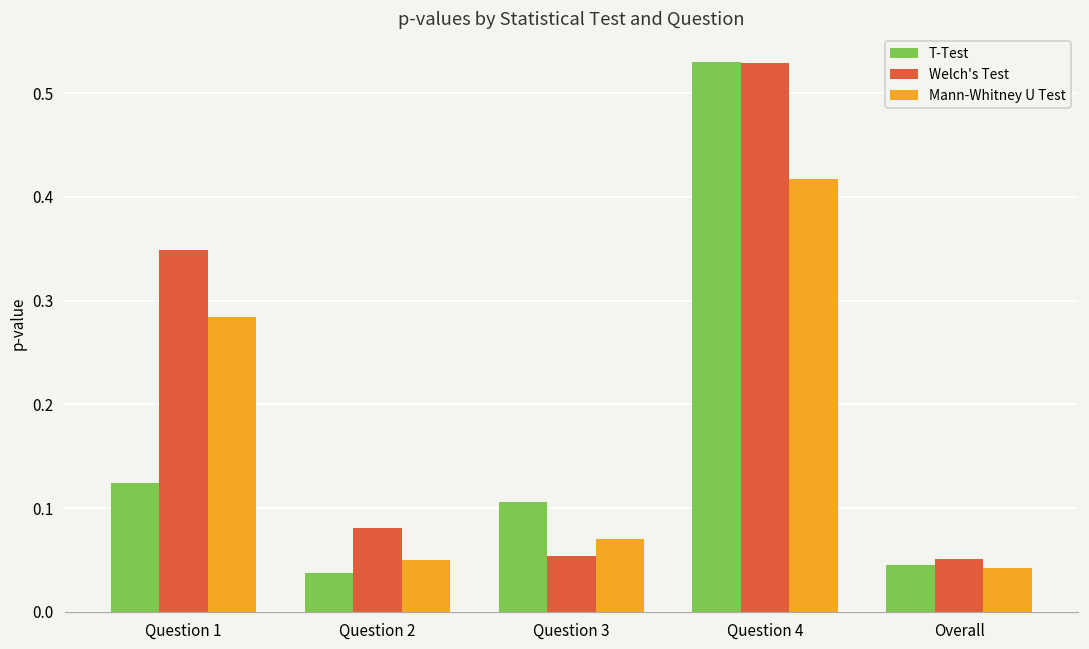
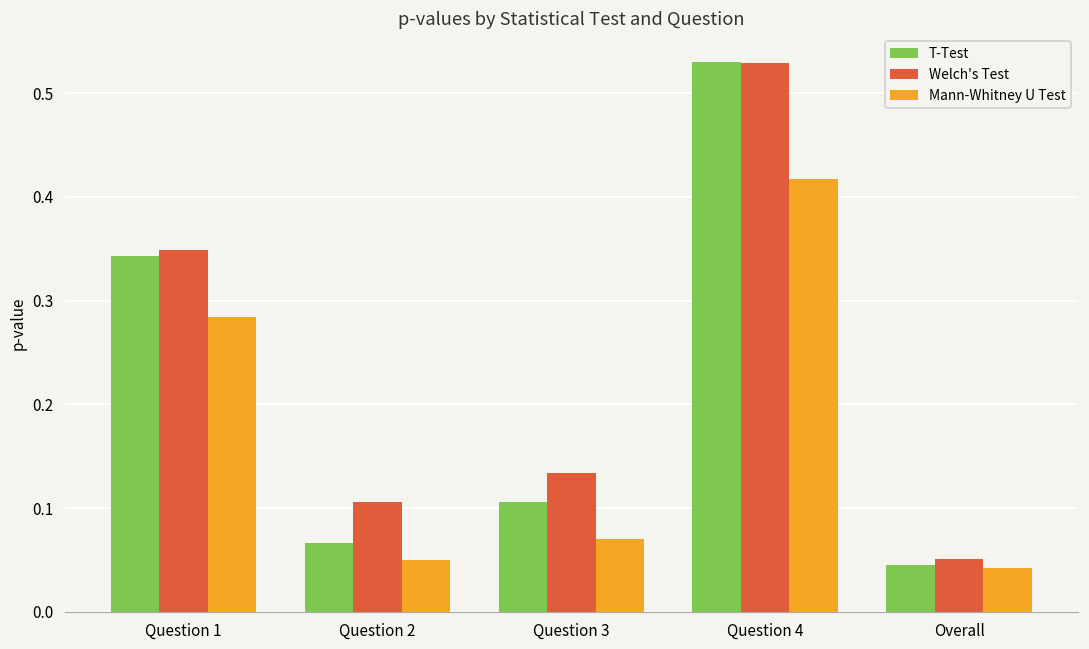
T-Test, Question 1: 0.12 -> 0.34
T-Test, Question 2: 0.04 -> 0.07
Welch's Test, Question 2: 0.08 -> 0.11
Welch's Test, Question 3: 0.05 -> 0.13
